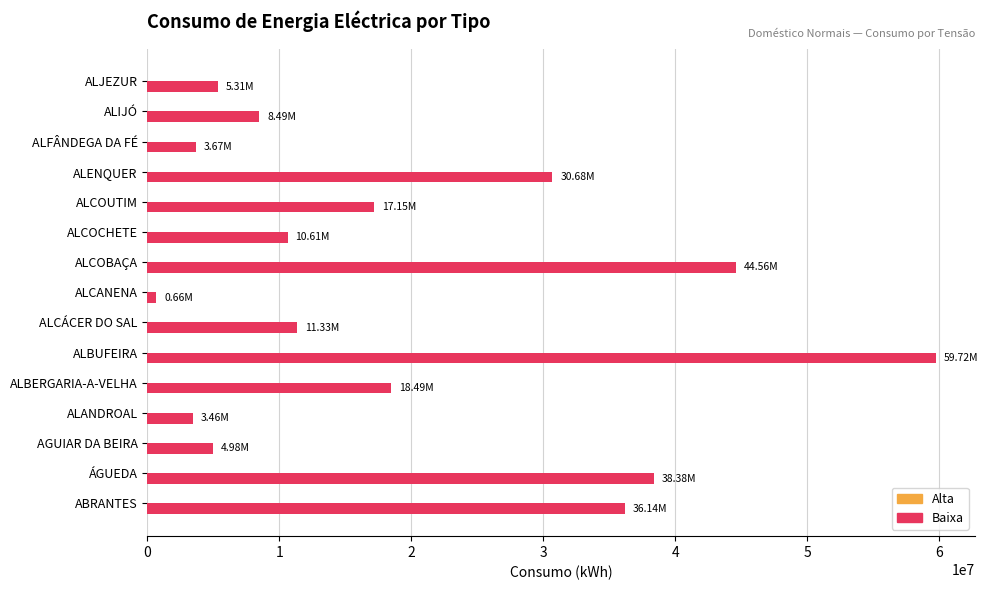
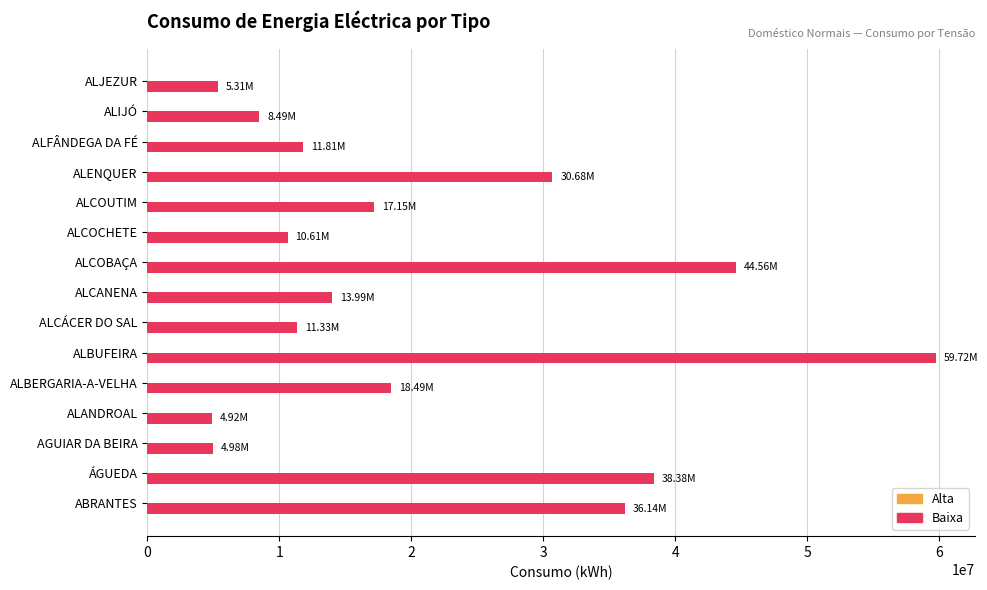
Baixa, ALFÂNDEGA DA FÉ: 3.67M -> 11.81M
Baixa, ALCANENA: 0.66M -> 13.99M
Baixa, ALANDROAL: 3.46M -> 4.92M
